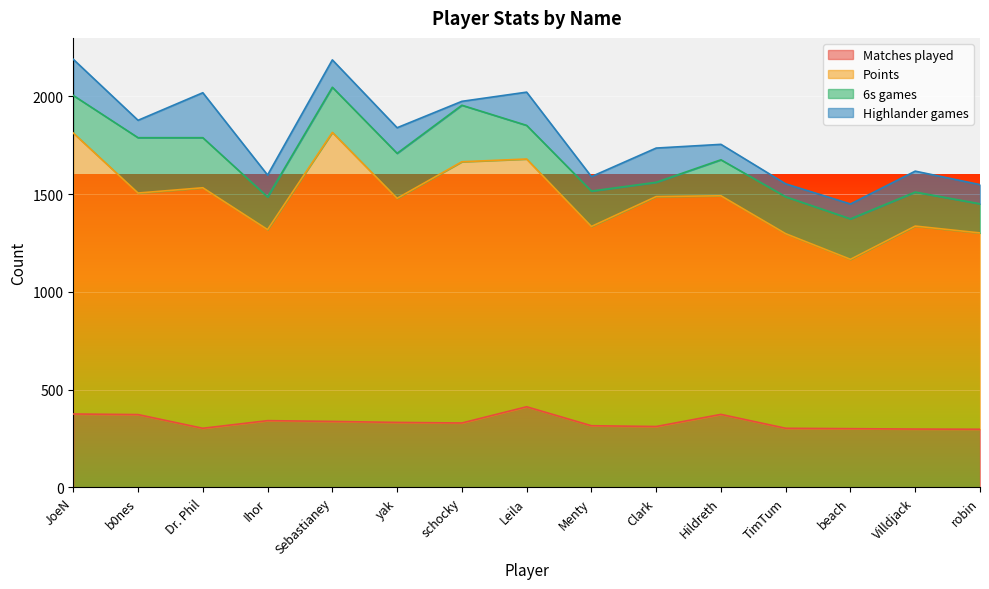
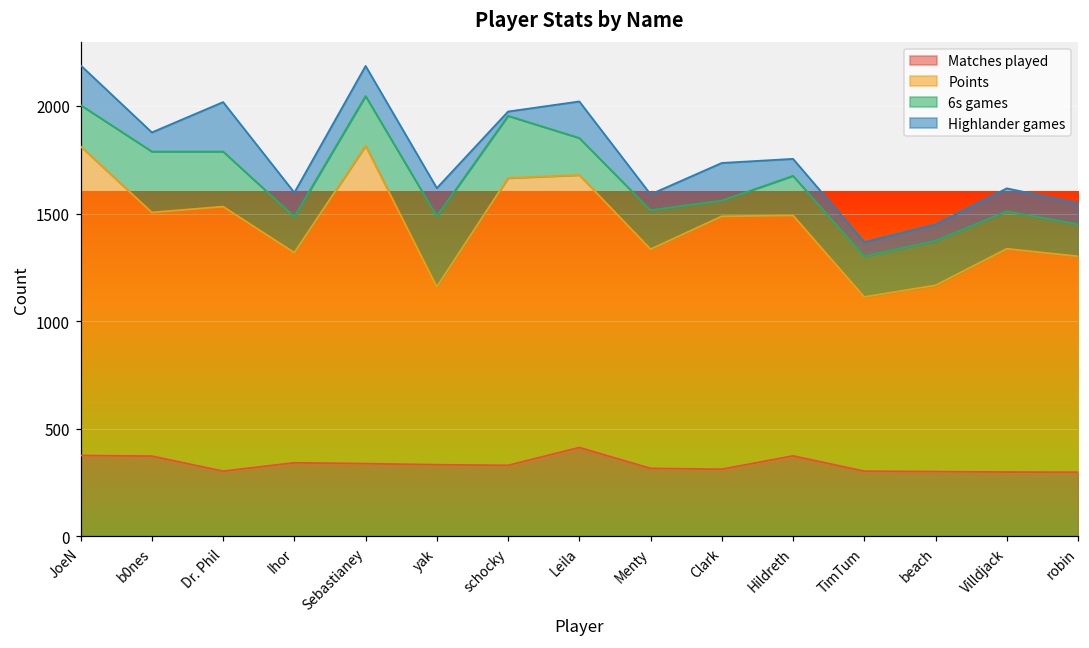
Points, yak: 1150 -> 830
6s games, yak: 230 -> 330
Points, TimTum: 1000 -> 810
